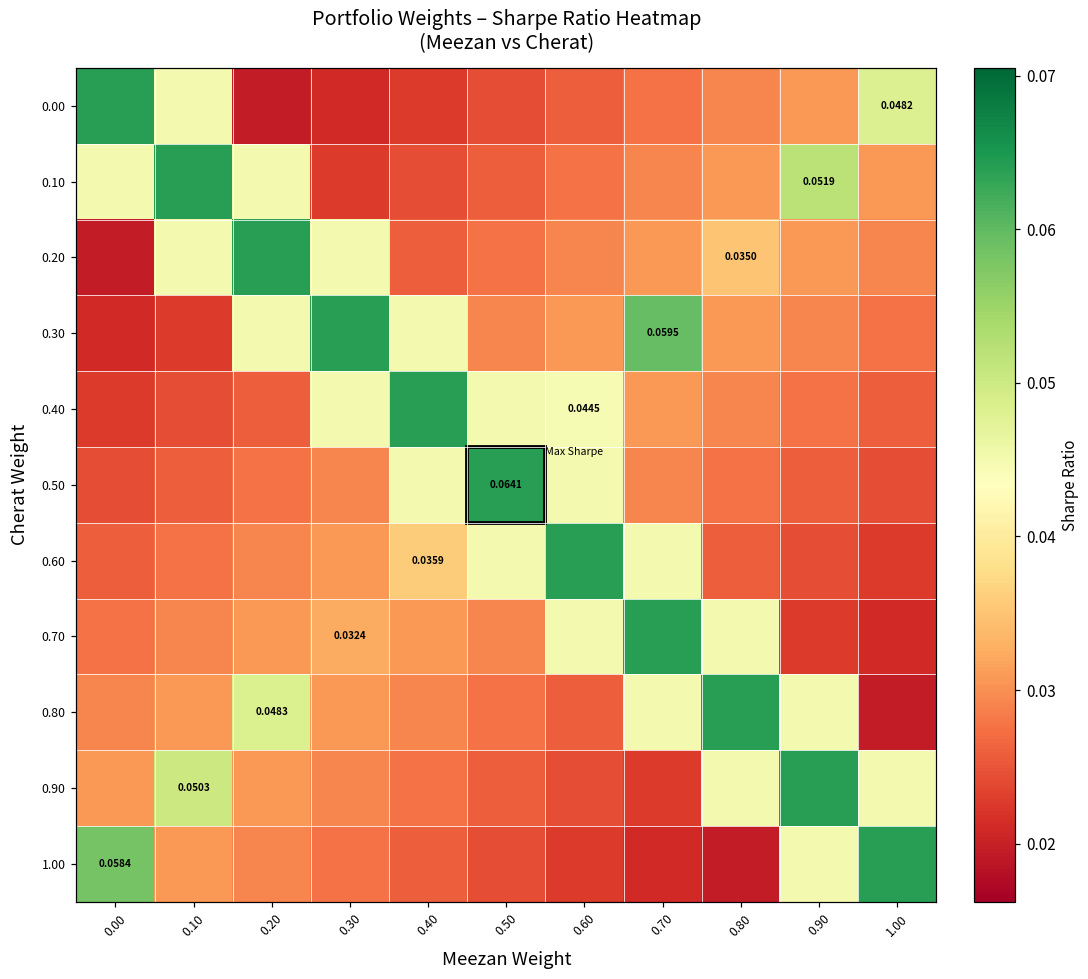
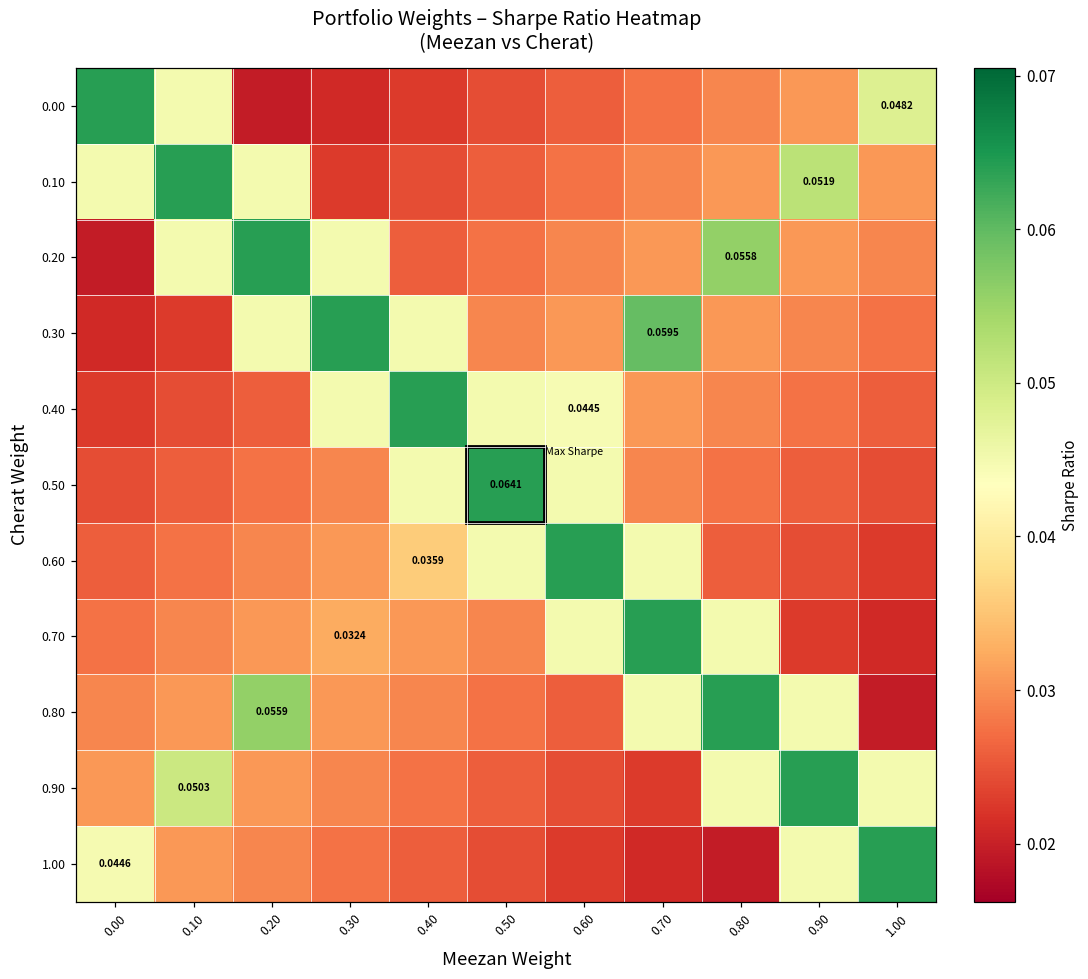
0.20, 0.80: 0.0350 -> 0.0558
0.80, 0.20: 0.0483 -> 0.0559
1.00, 0.00: 0.0584 -> 0.0446
